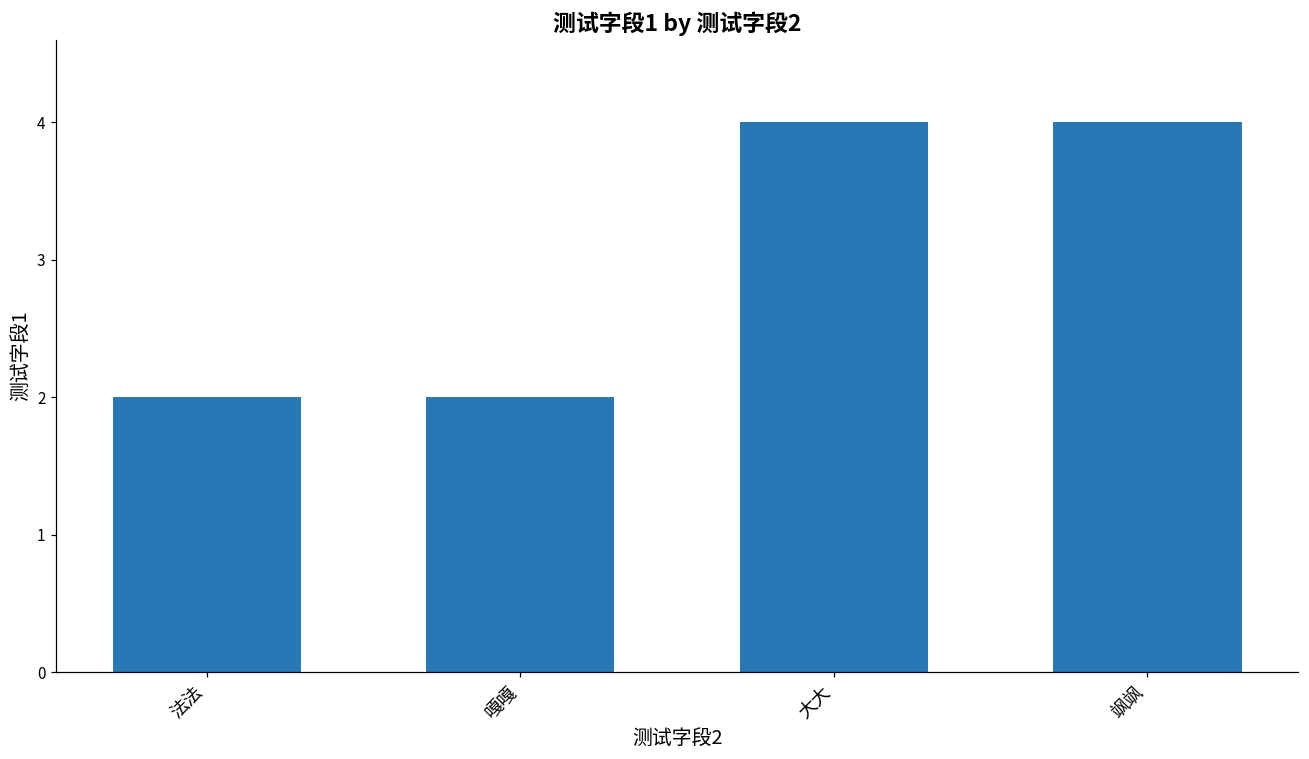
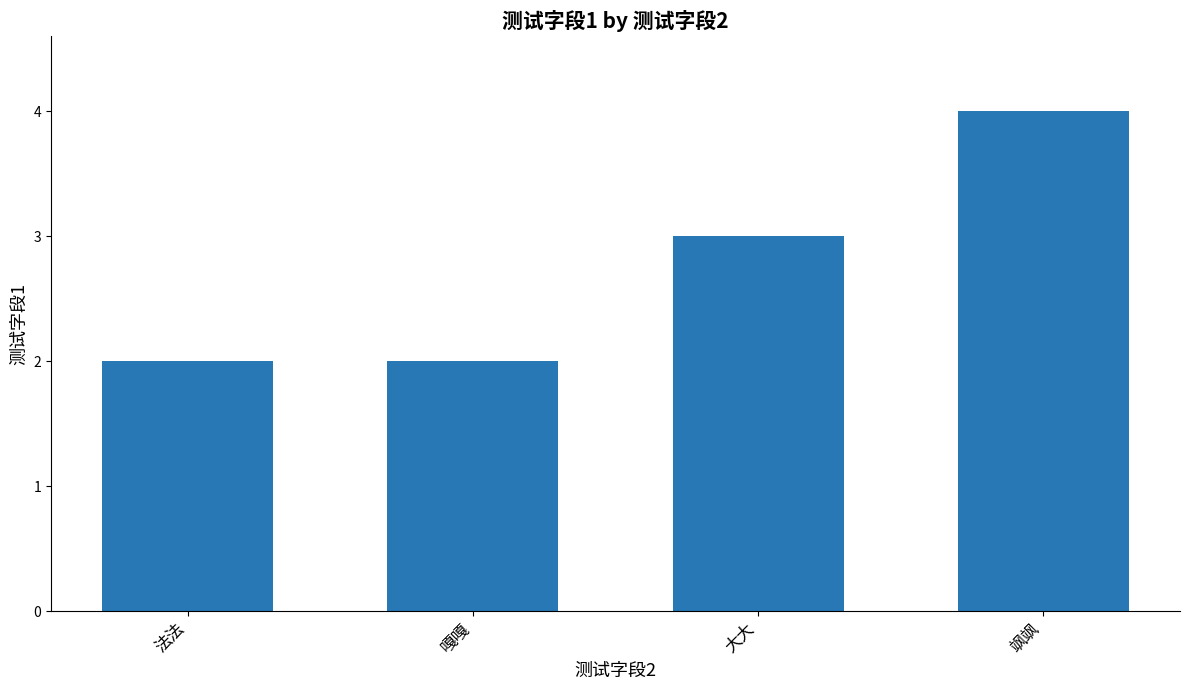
大大: 4 -> 3
